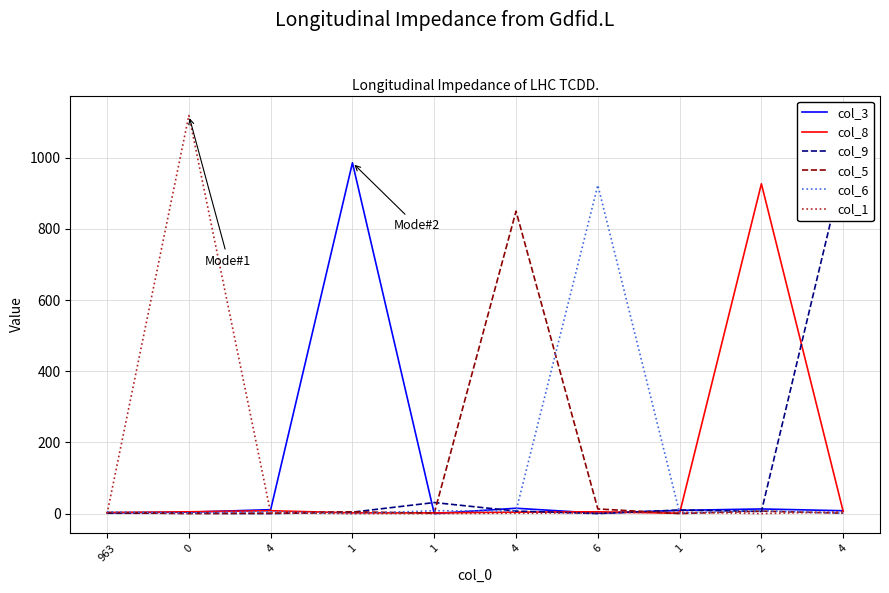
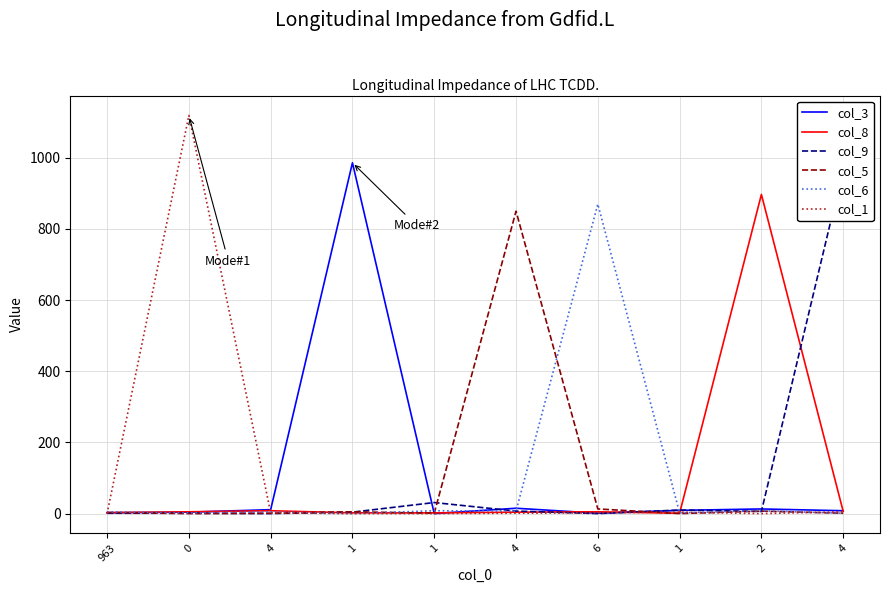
col_6, 6: 920 -> 870
col_8, 2: 930 -> 900
